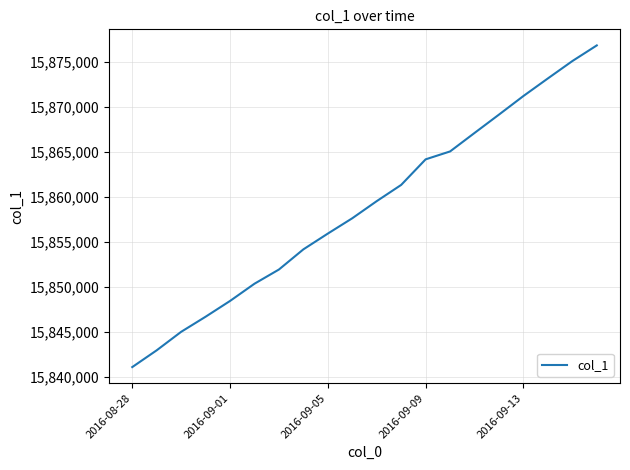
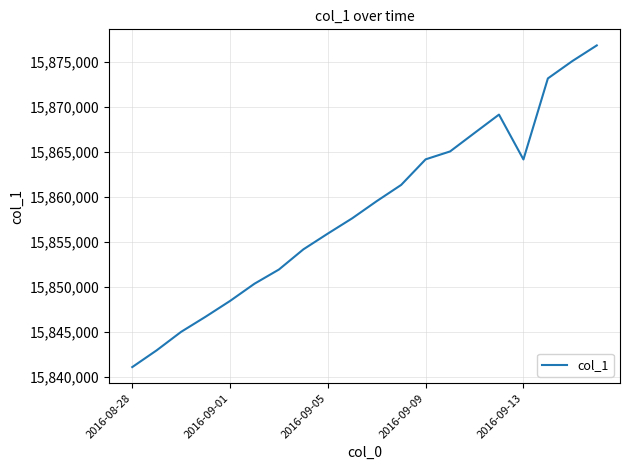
2016-09-13: 15,871,000 -> 15,864,000
